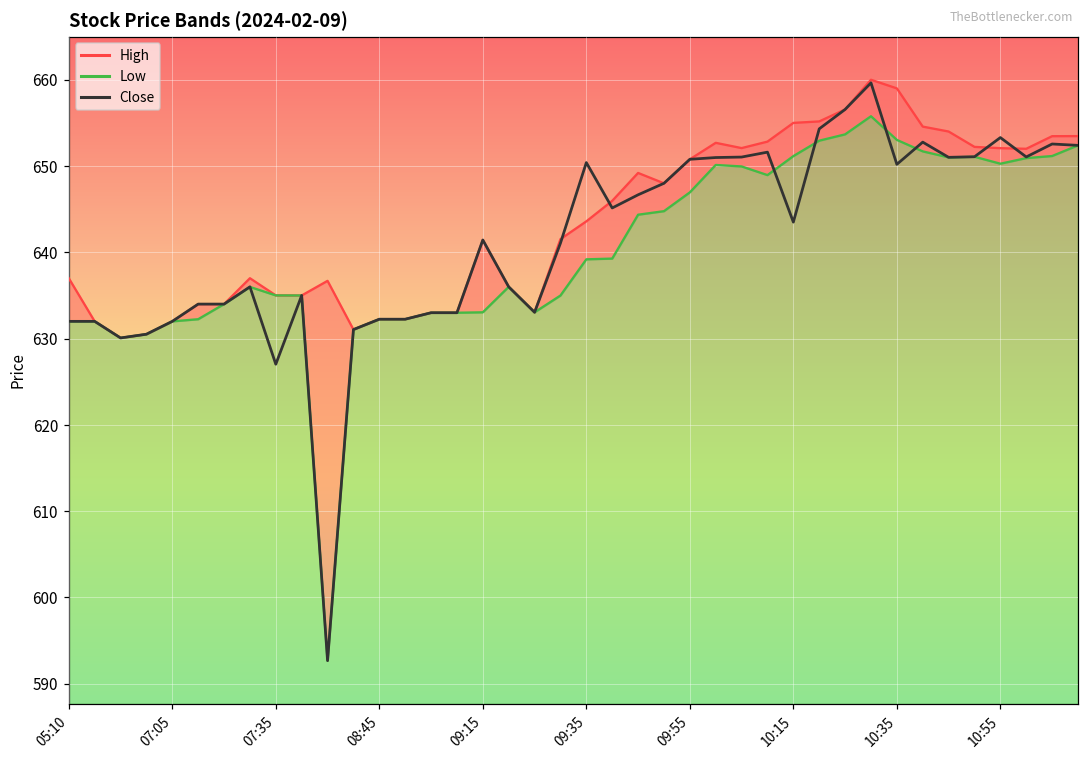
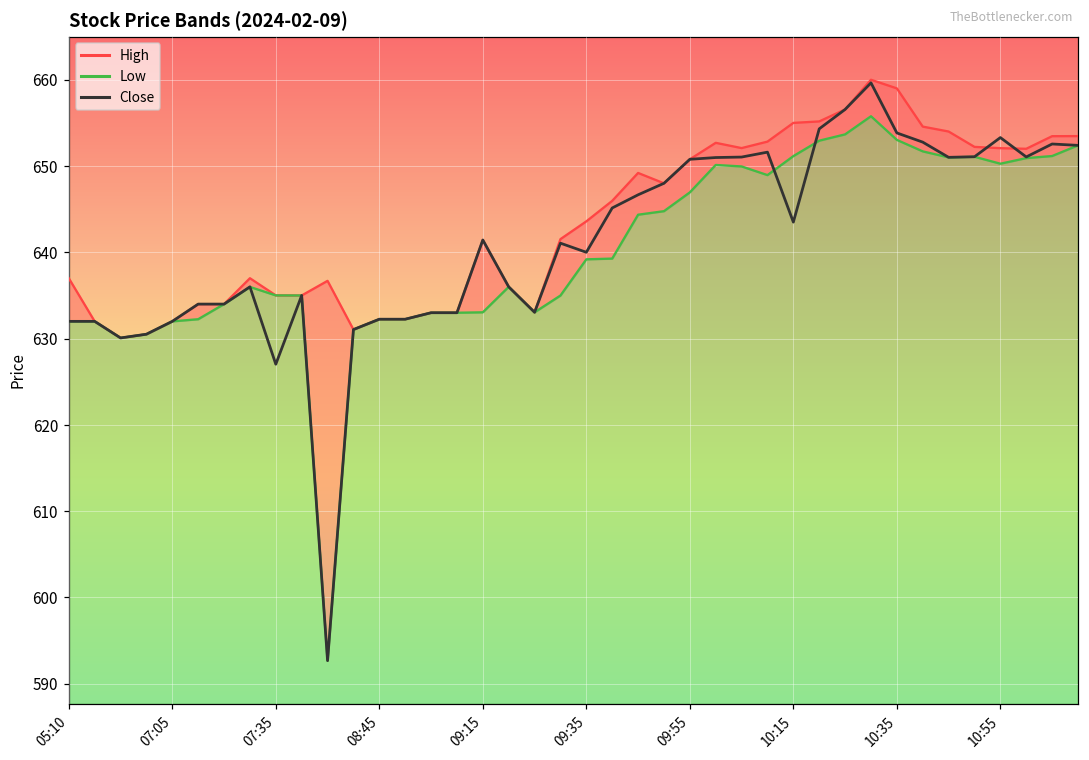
Close, 09:35: 650 -> 640
Close, 10:35: 650 -> 654
